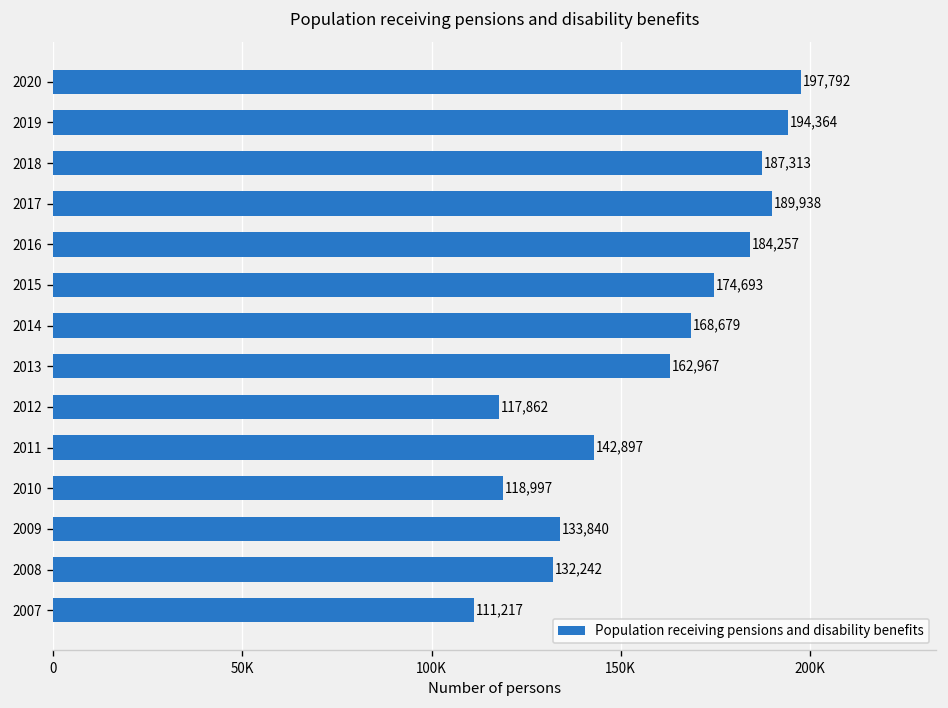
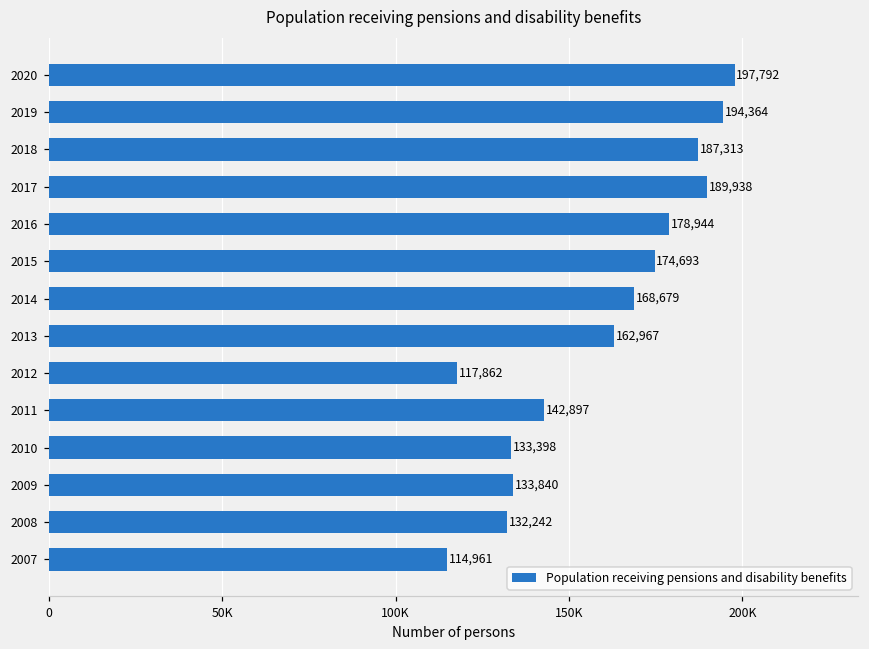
2016: 184,257 -> 178,944
2010: 118,997 -> 133,398
2007: 111,217 -> 114,961
